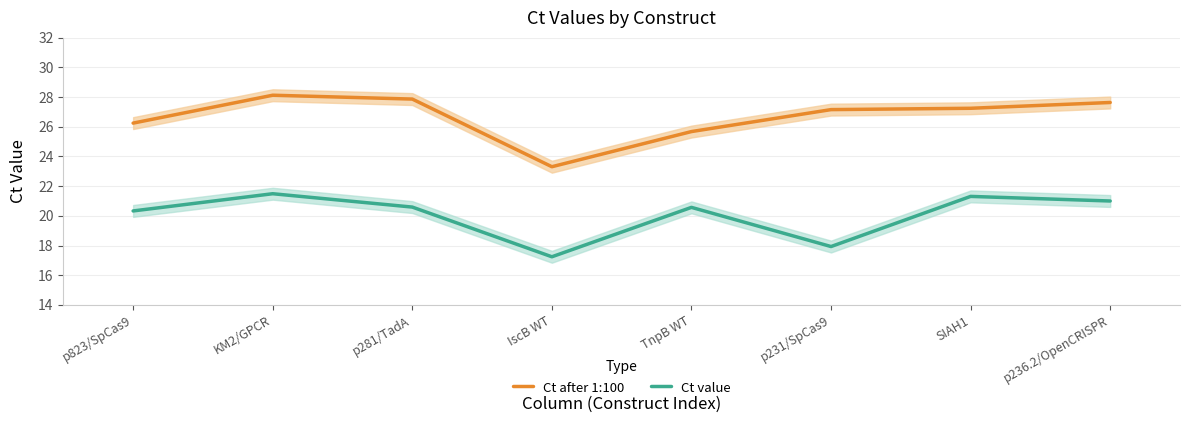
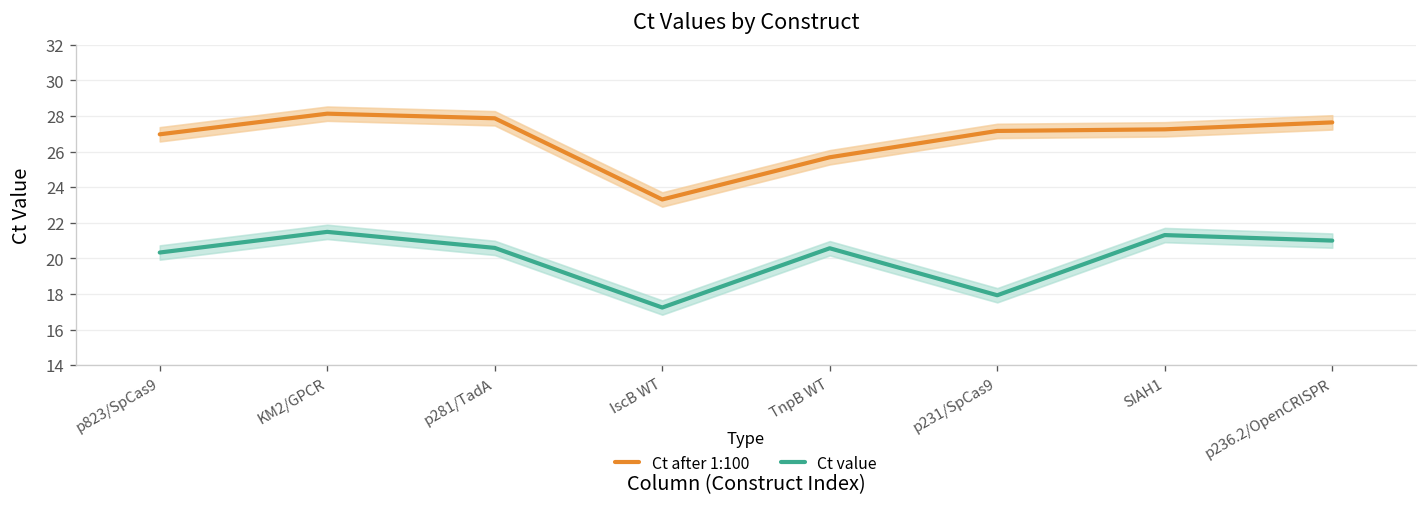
Ct after 1:100, p823/SpCas9: 26.3 -> 27.0
